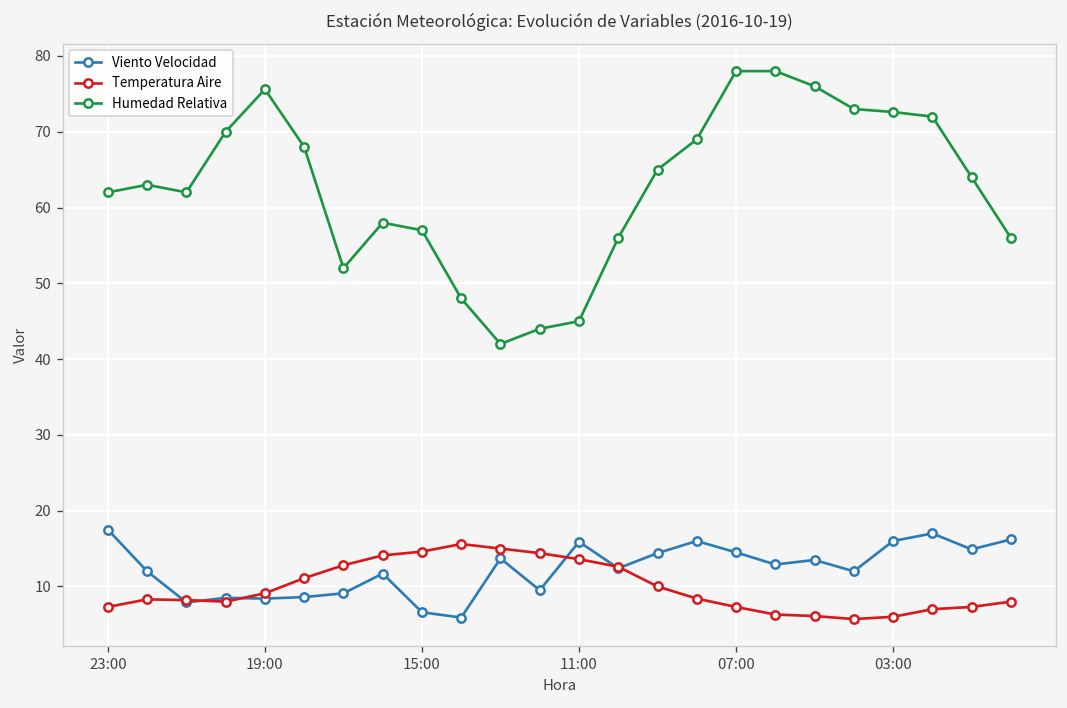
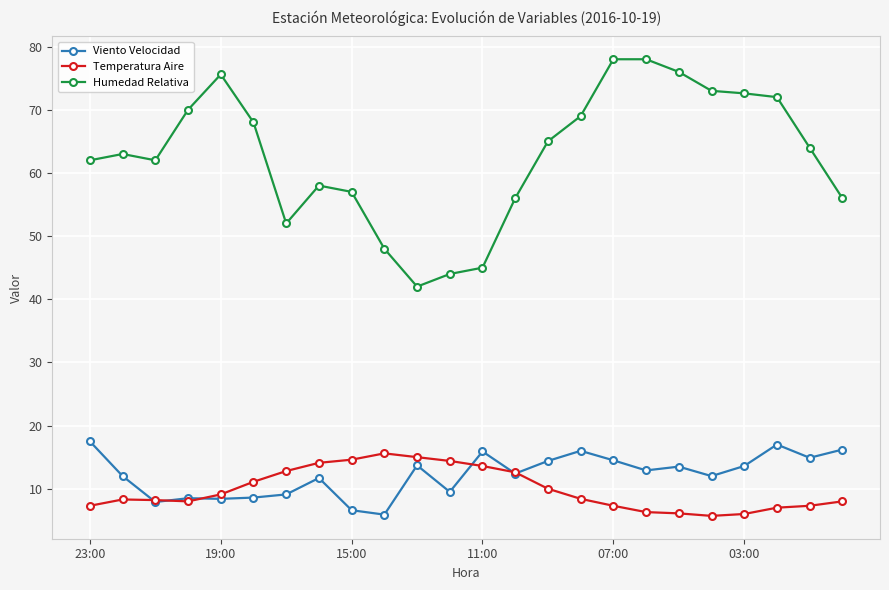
Viento Velocidad, 03:00: 16 -> 14
